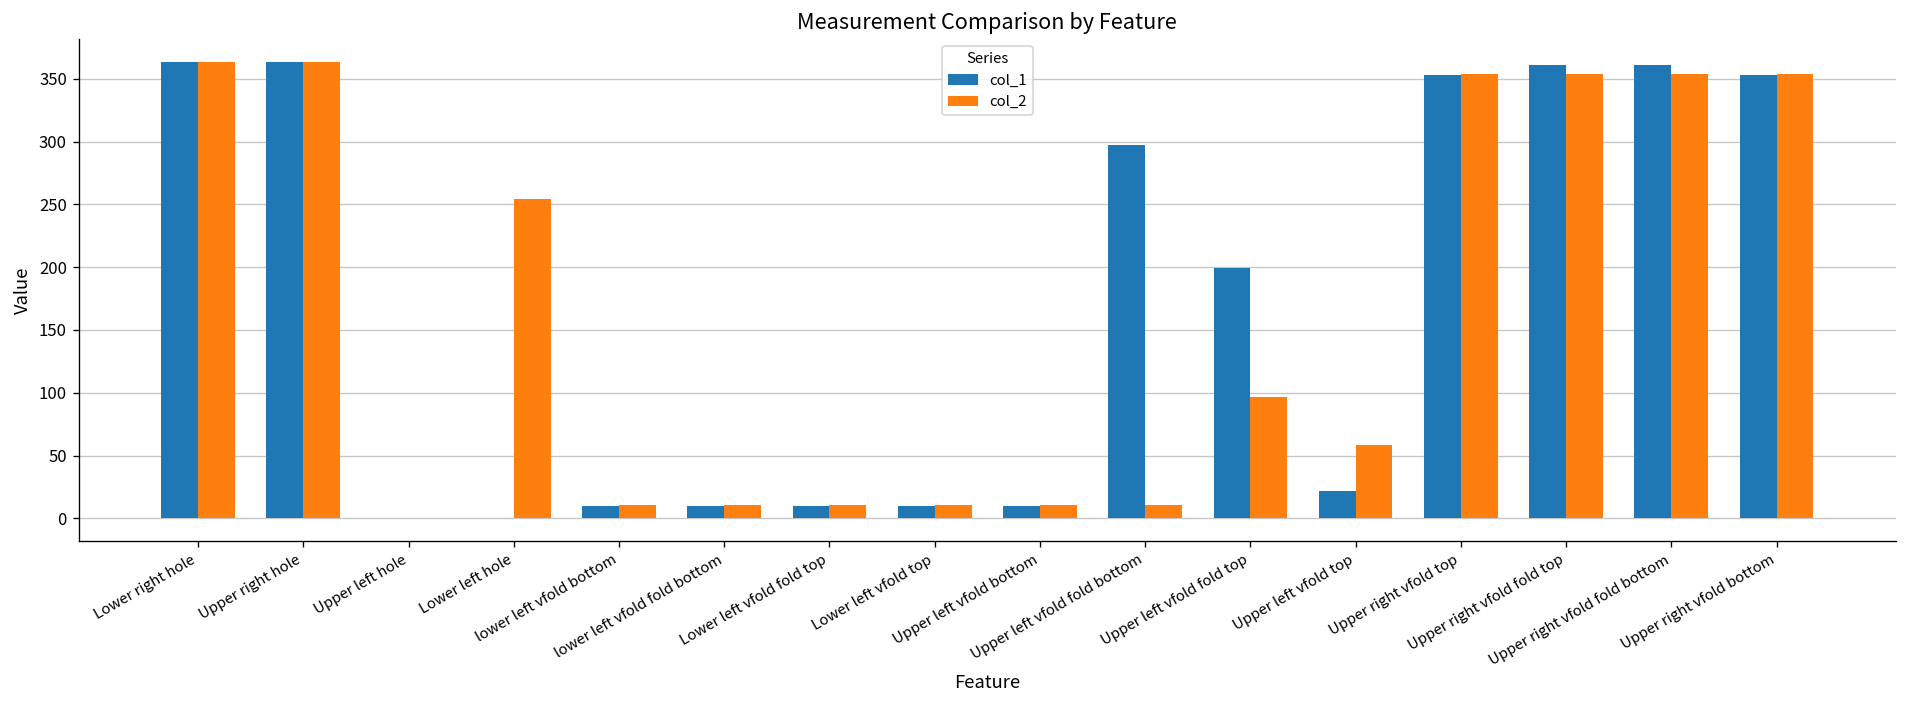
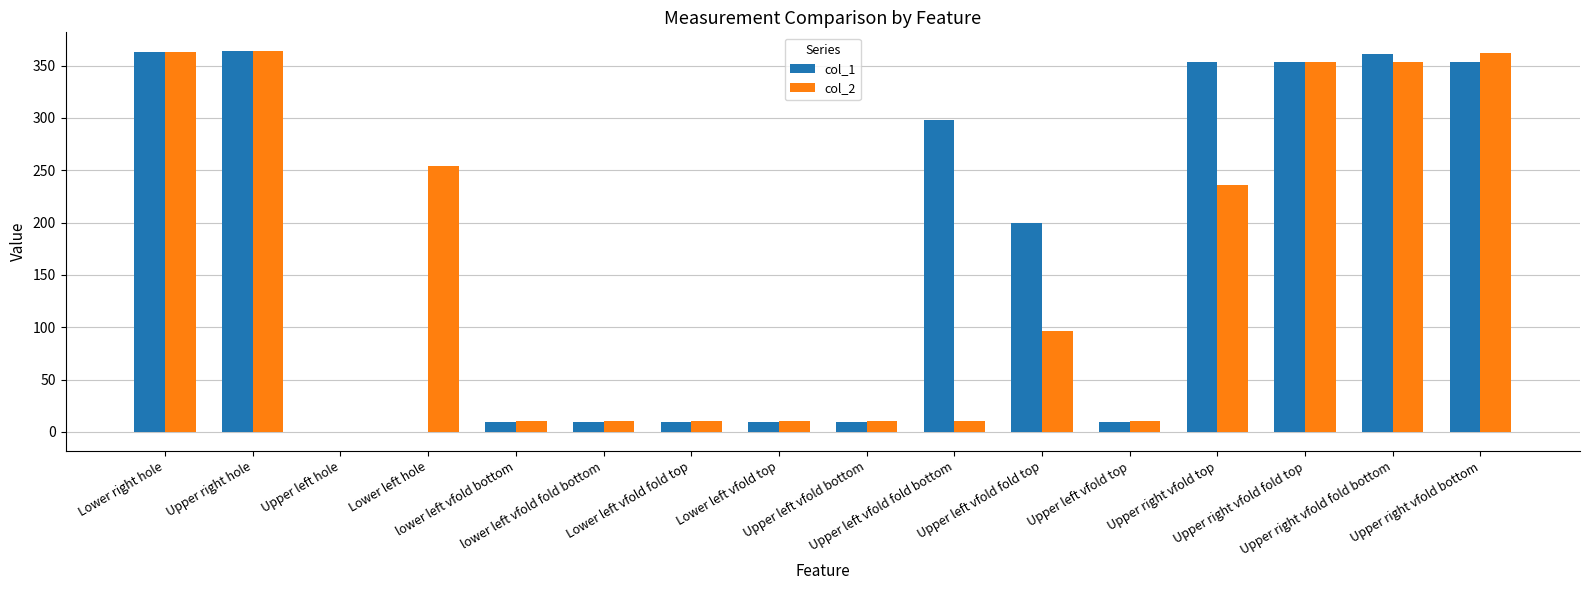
col_1, Upper left vfold top: 22 -> 10
col_2, Upper left vfold top: 58 -> 10
col_2, Upper right vfold top: 354 -> 236
col_1, Upper right vfold fold top: 361 -> 353
col_2, Upper right vfold bottom: 354 -> 362
